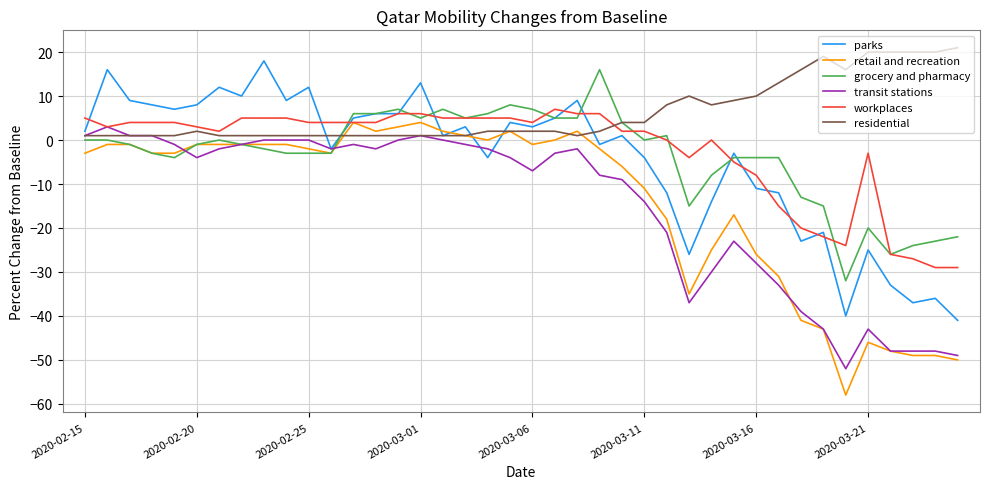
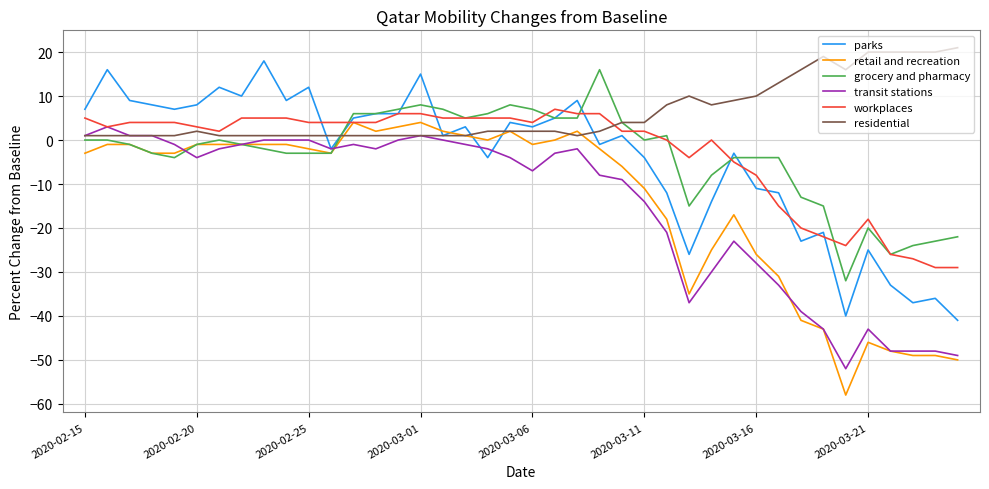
parks, 2020-02-15: 2 -> 7
parks, 2020-03-01: 13 -> 15
grocery and pharmacy, 2020-03-01: 5 -> 8
workplaces, 2020-03-21: -3 -> -18
